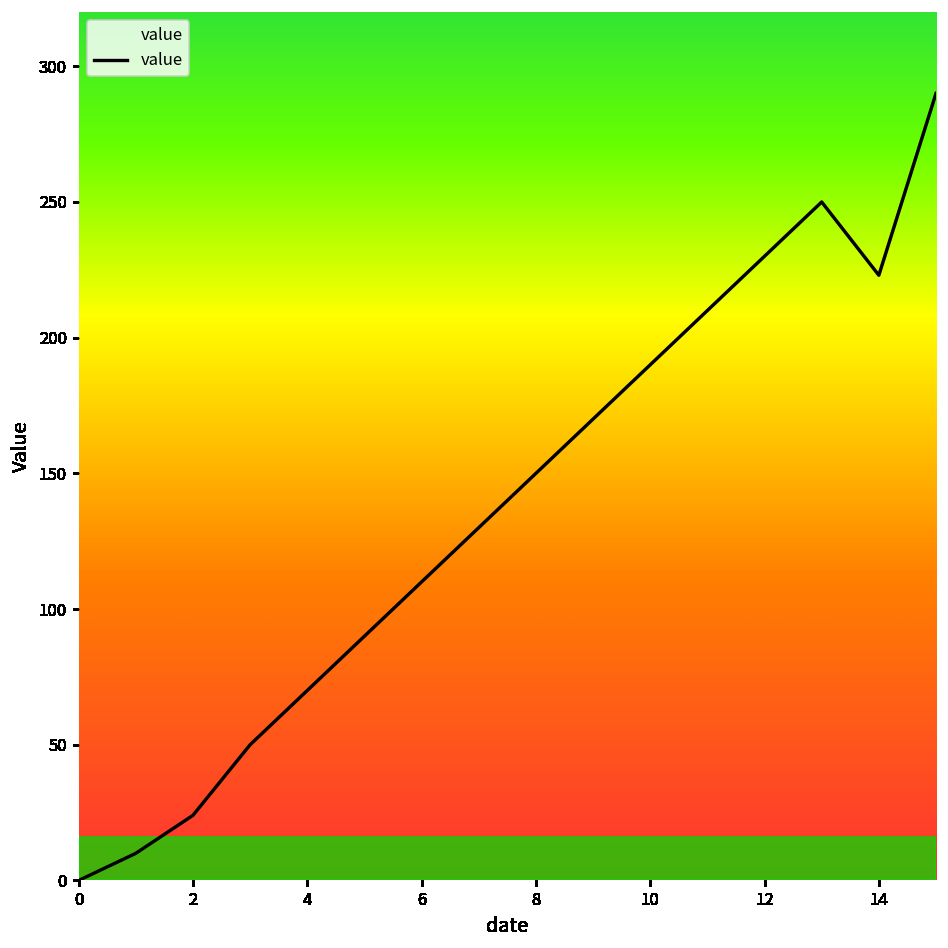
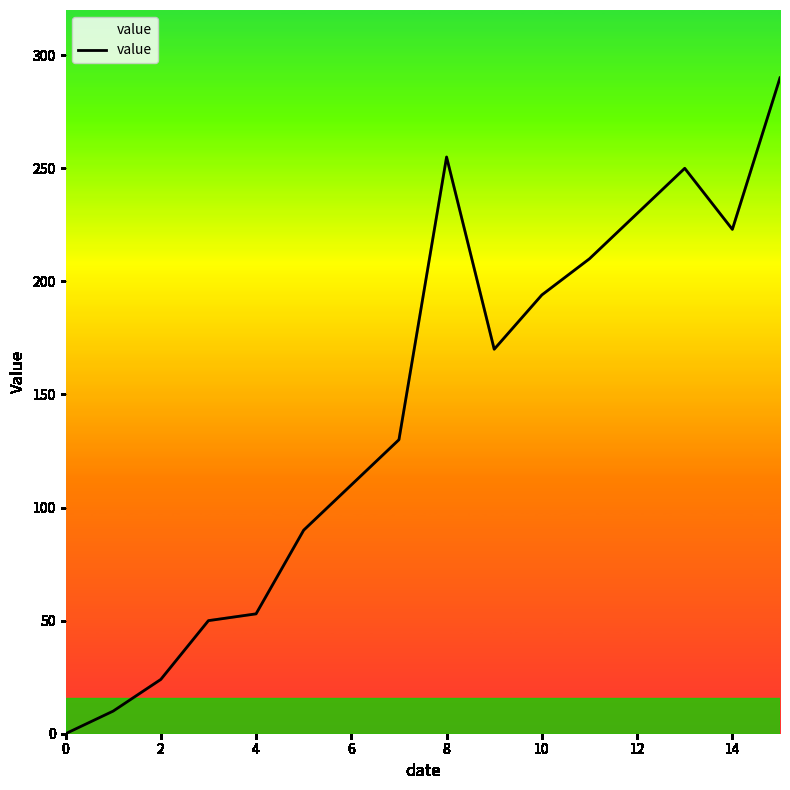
4: 70 -> 53
8: 150 -> 255
10: 190 -> 194
